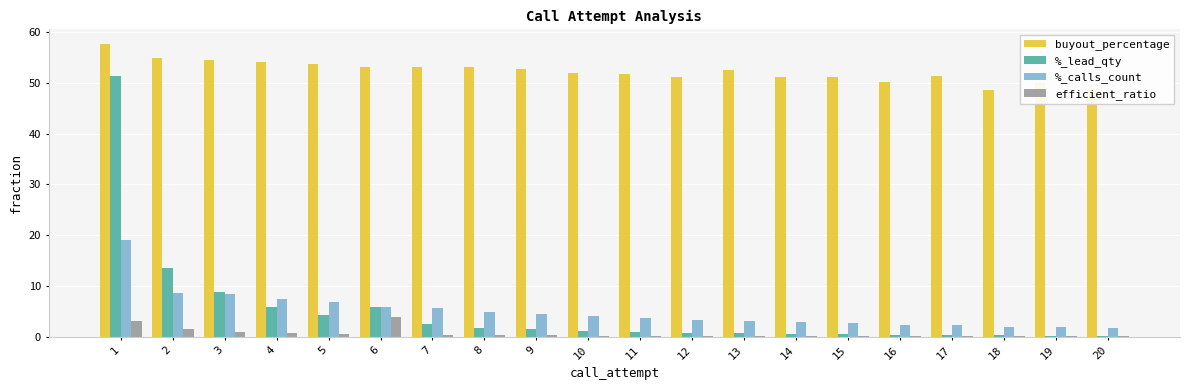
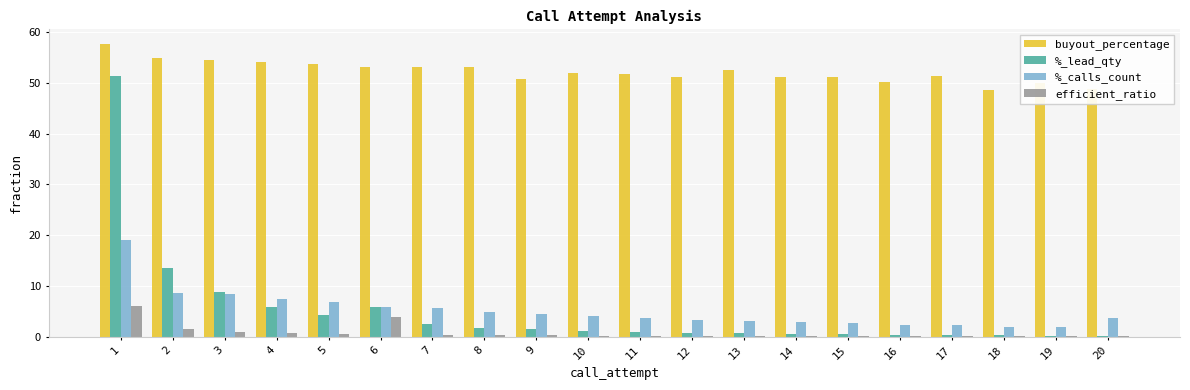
efficient_ratio, 1: 3 -> 6
buyout_percentage, 9: 53 -> 51
%_calls_count, 20: 2 -> 4
